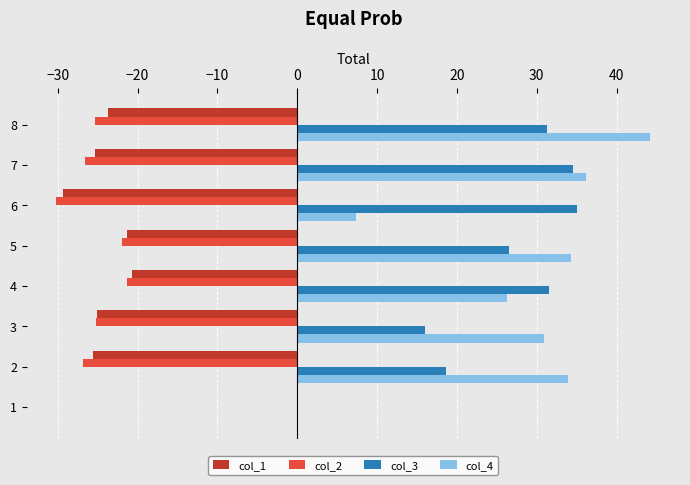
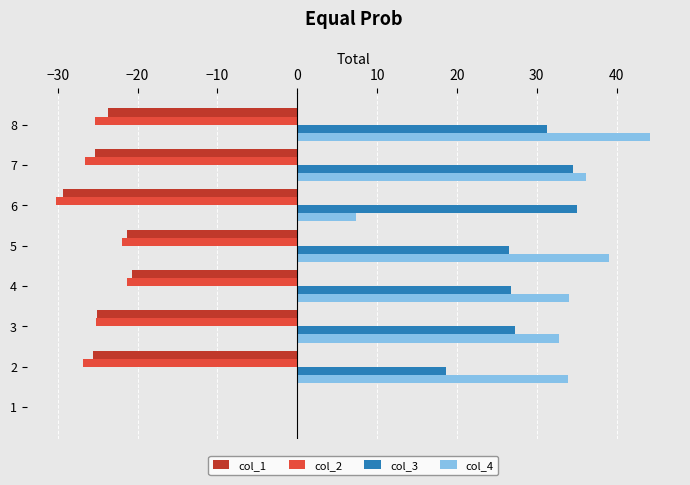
col_4, 5: 34 -> 39
col_3, 4: 31 -> 27
col_4, 4: 26 -> 34
col_3, 3: 16 -> 27
col_4, 3: 31 -> 33
